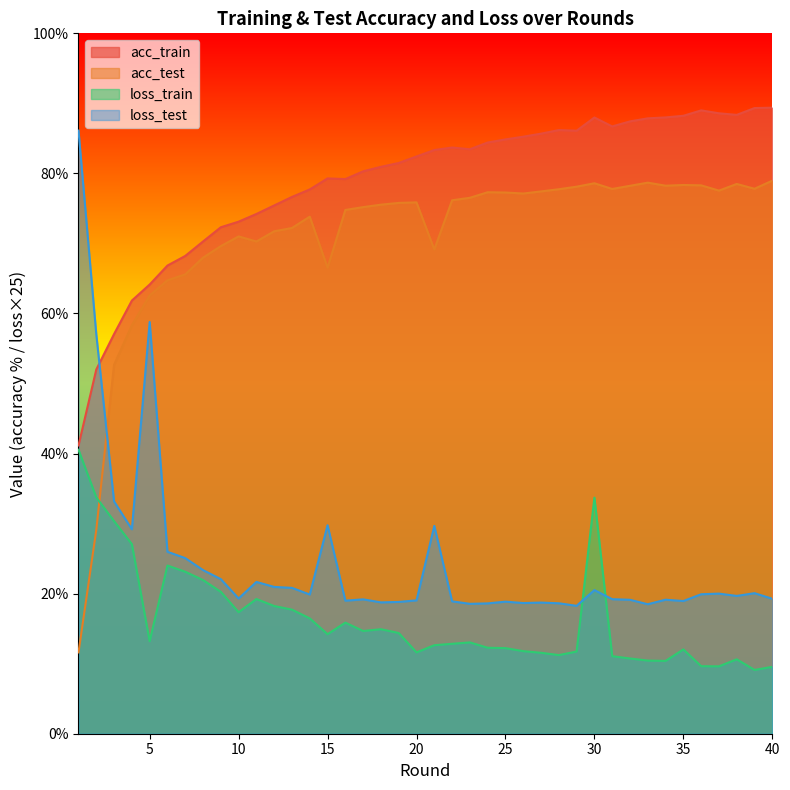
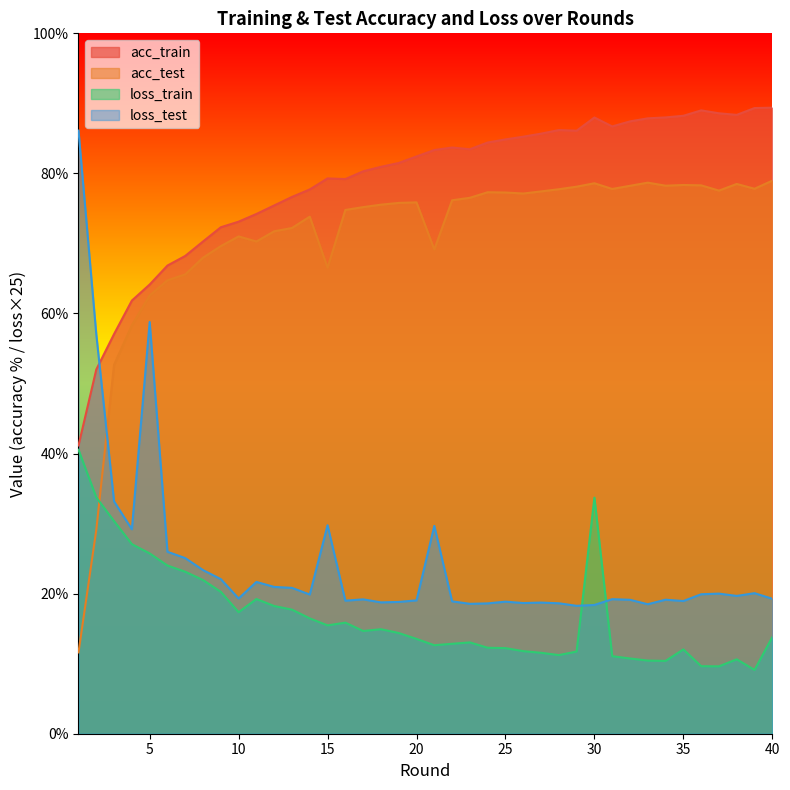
loss_train, 5: 13% -> 26%
loss_train, 15: 14% -> 15%
loss_train, 20: 12% -> 14%
loss_test, 30: 21% -> 18%
loss_train, 40: 10% -> 14%
